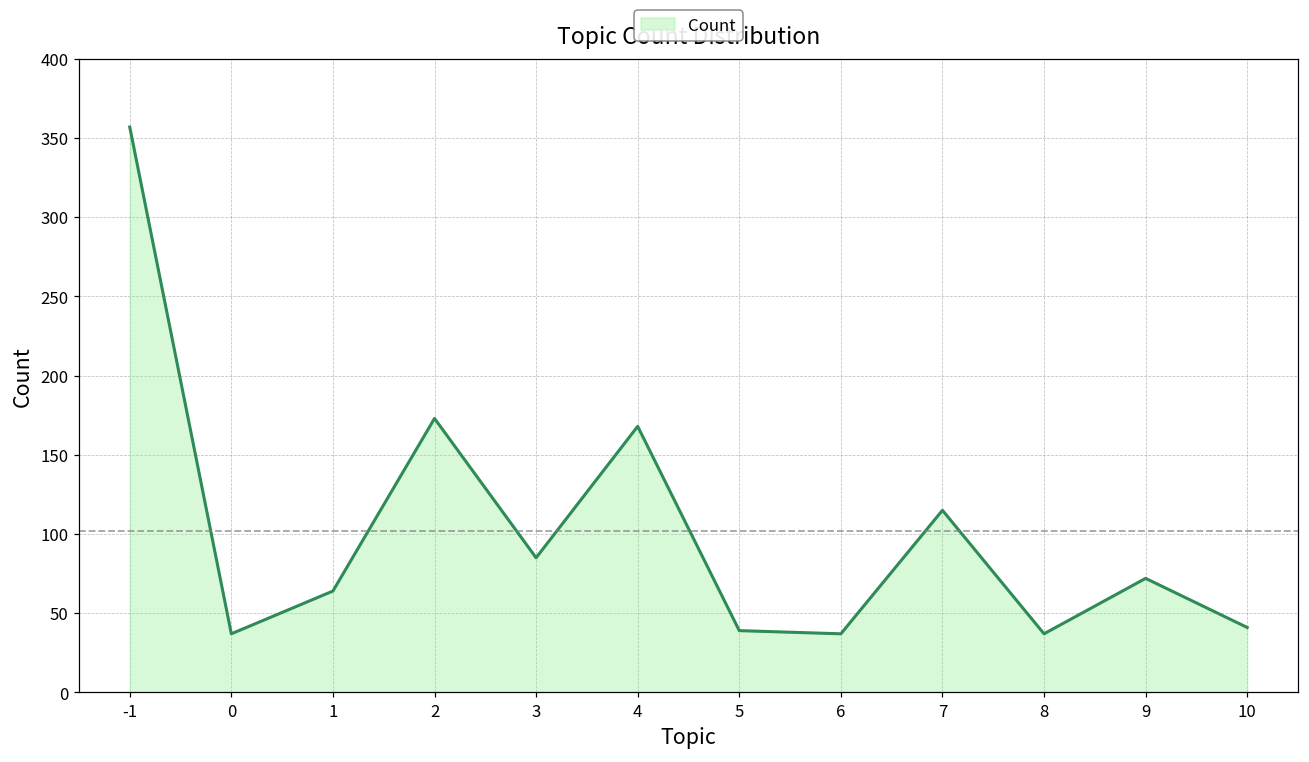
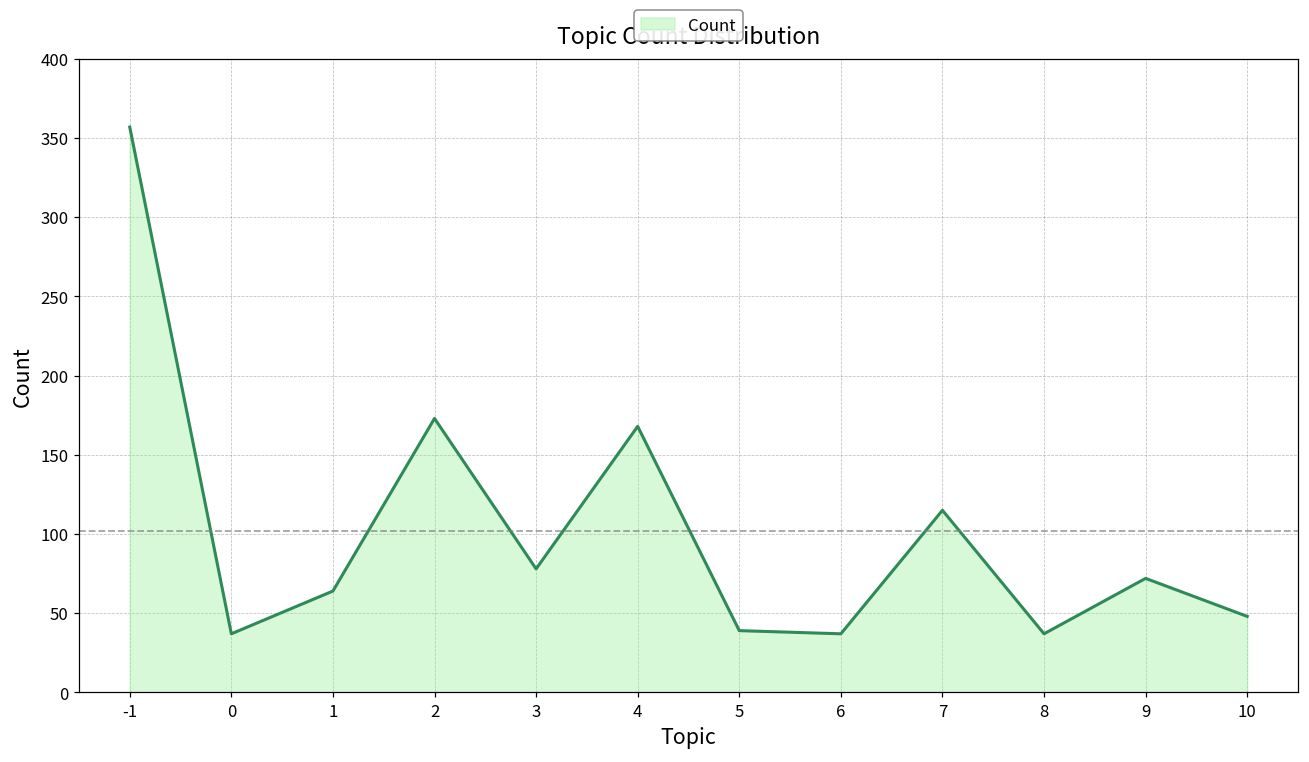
3: 85 -> 78
10: 41 -> 48
